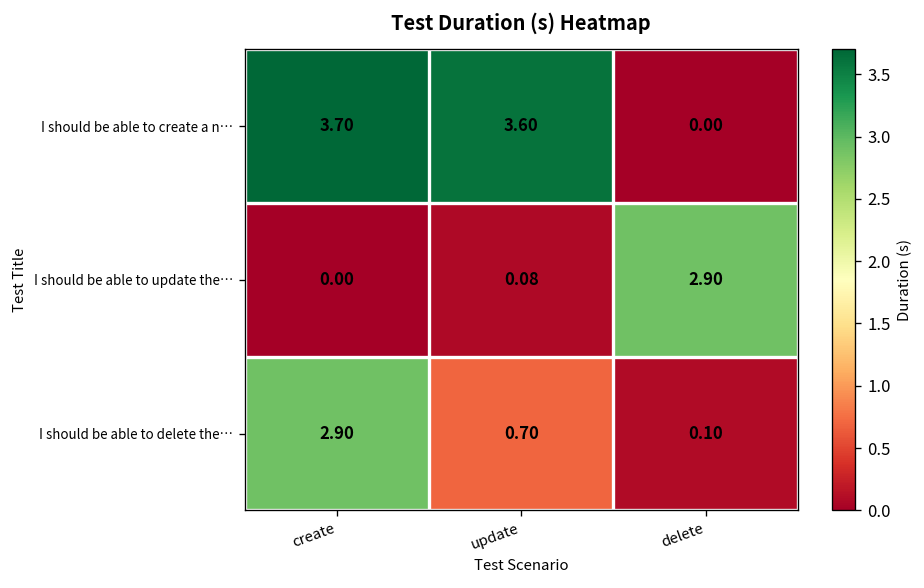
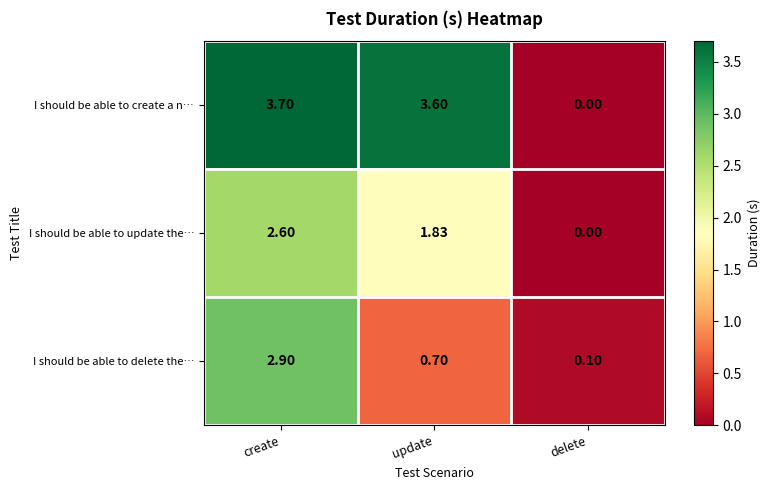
I should be able to update the…, create: 0.00 -> 2.60
I should be able to update the…, update: 0.08 -> 1.83
I should be able to update the…, delete: 2.90 -> 0.00
